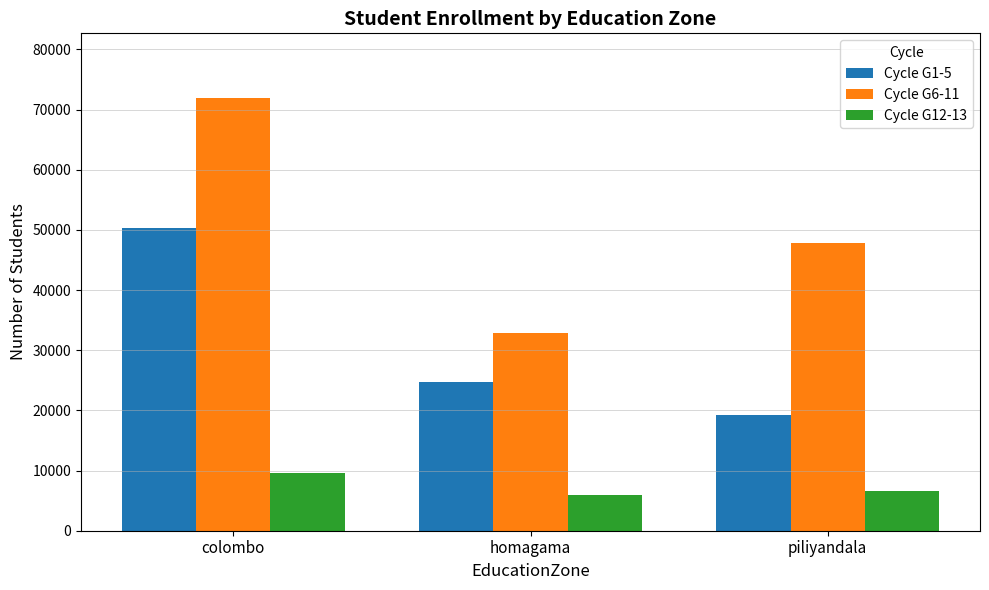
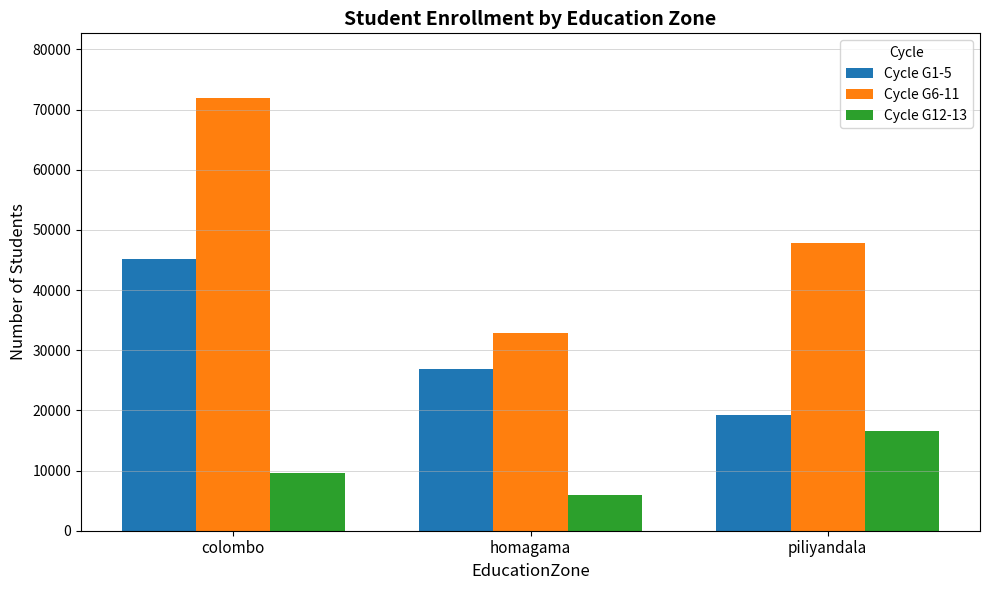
Cycle G1-5, colombo: 50000 -> 45000
Cycle G1-5, homagama: 25000 -> 27000
Cycle G12-13, piliyandala: 7000 -> 17000
